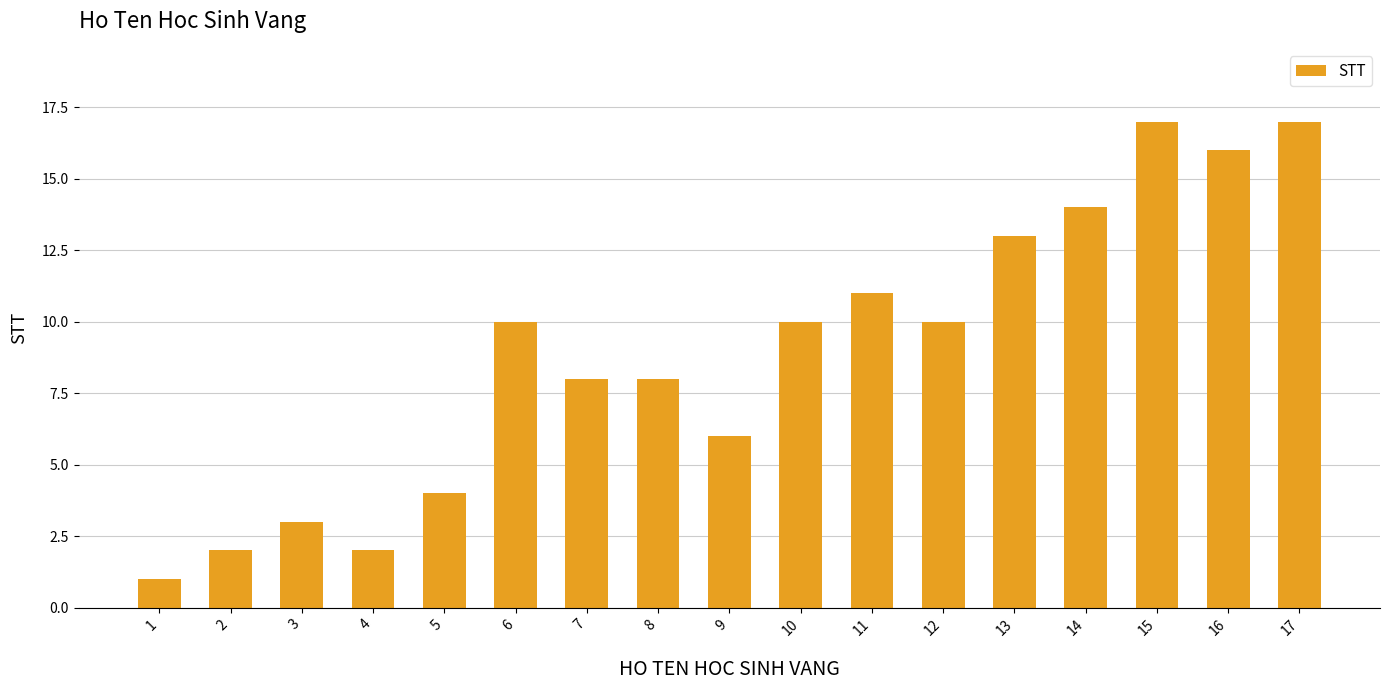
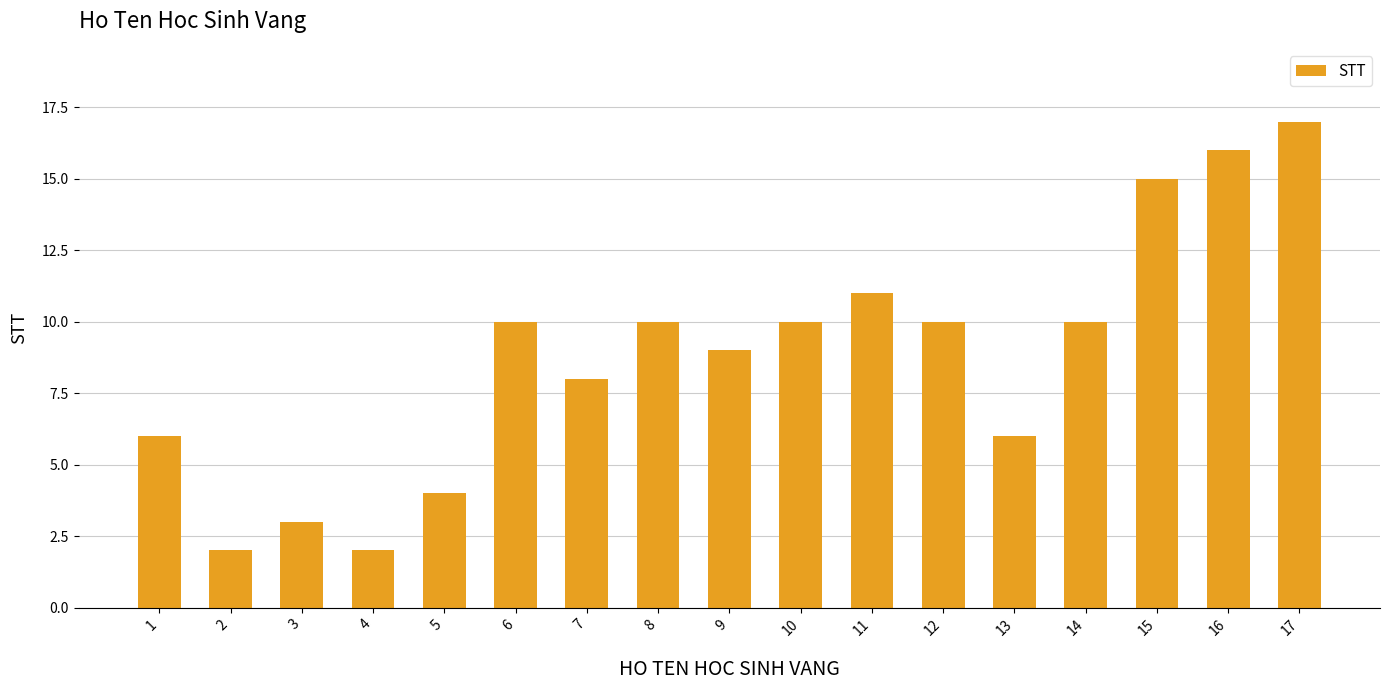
1: 1 -> 6
8: 8 -> 10
9: 6 -> 9
13: 13 -> 6
14: 14 -> 10
15: 17 -> 15
